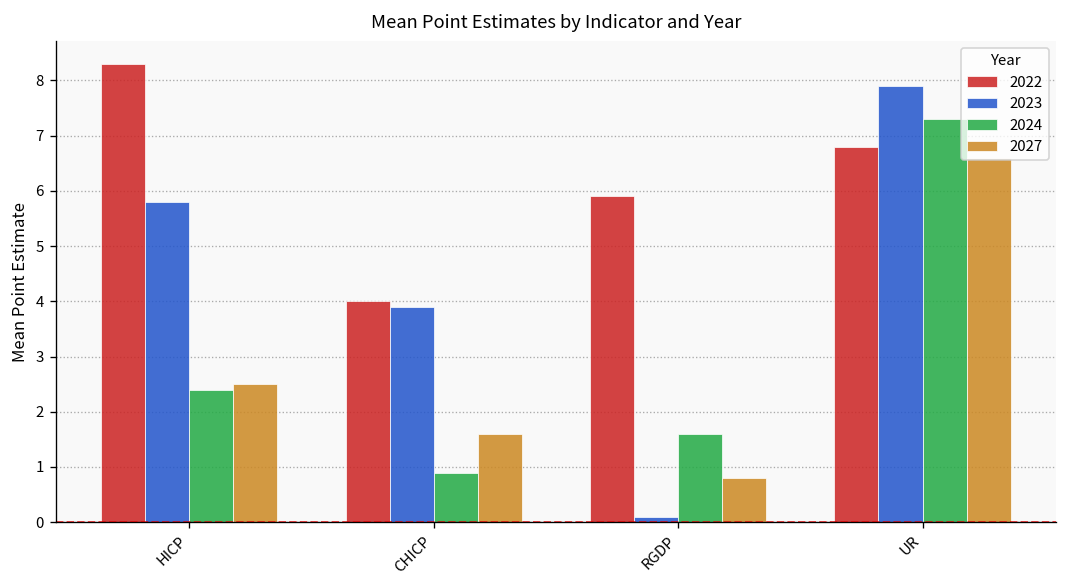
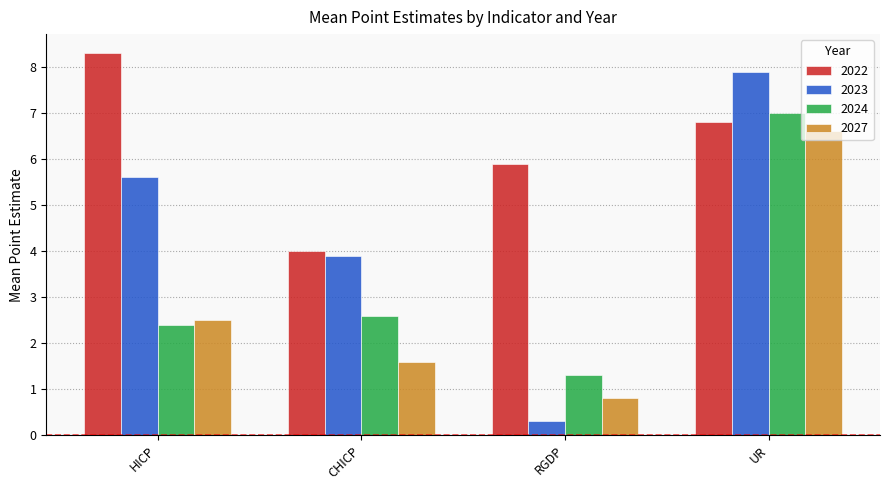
2023, HICP: 5.8 -> 5.6
2024, CHICP: 0.9 -> 2.6
2023, RGDP: 0.1 -> 0.3
2024, RGDP: 1.6 -> 1.3
2024, UR: 7.3 -> 7.0
